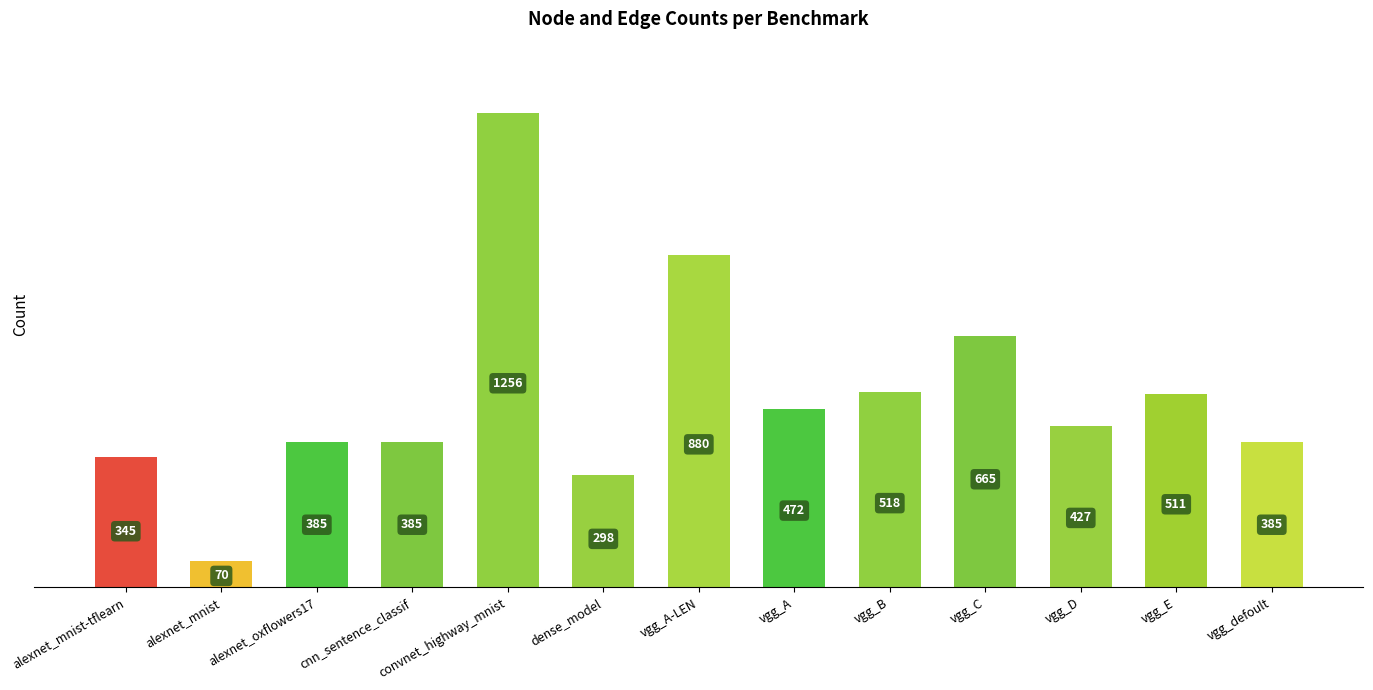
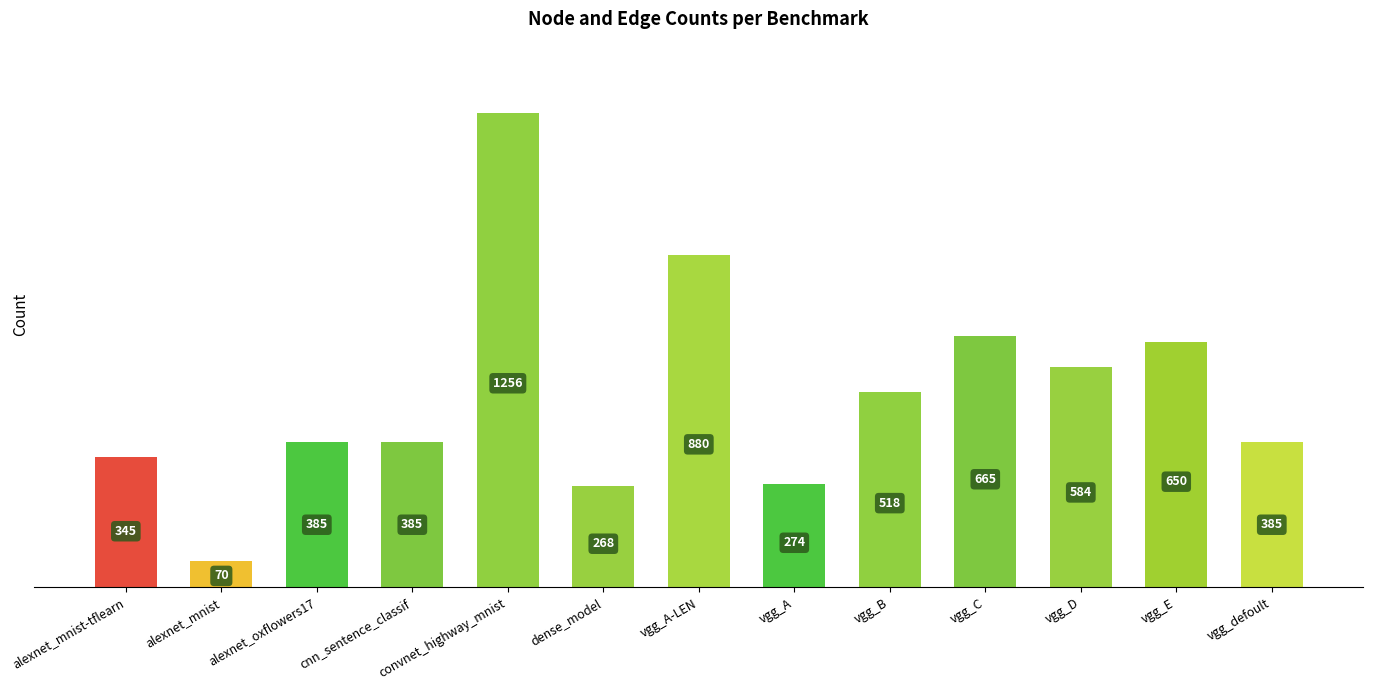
dense_model: 298 -> 268
vgg_A: 472 -> 274
vgg_D: 427 -> 584
vgg_E: 511 -> 650
